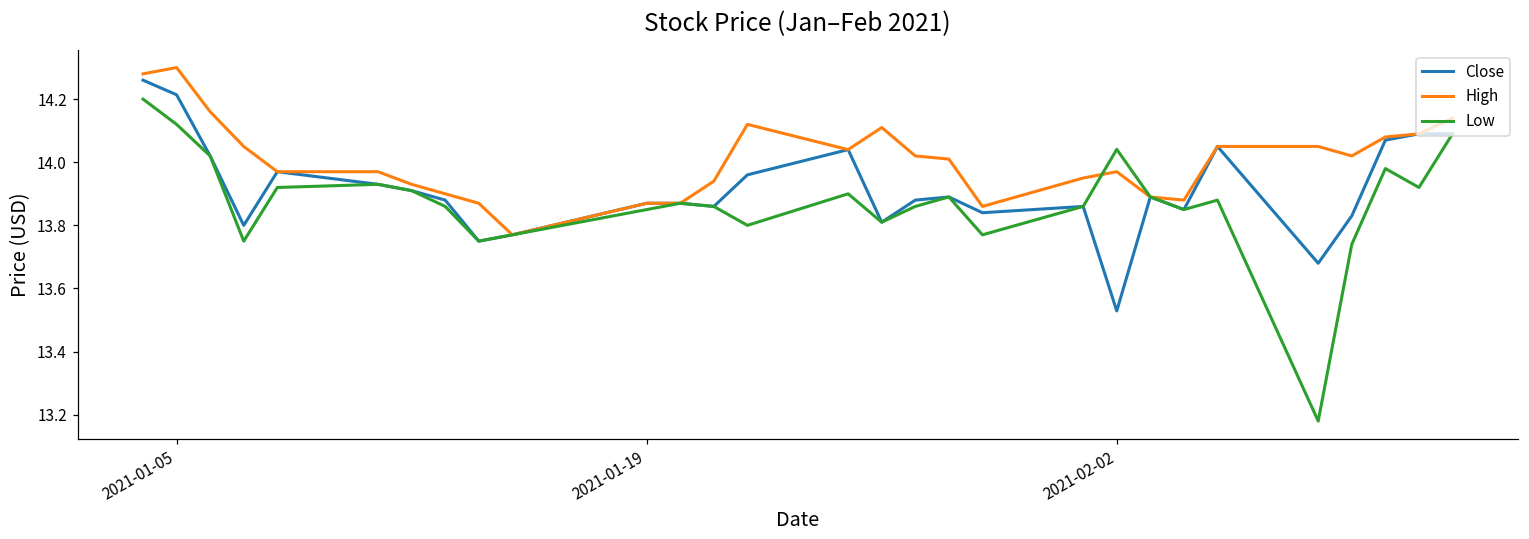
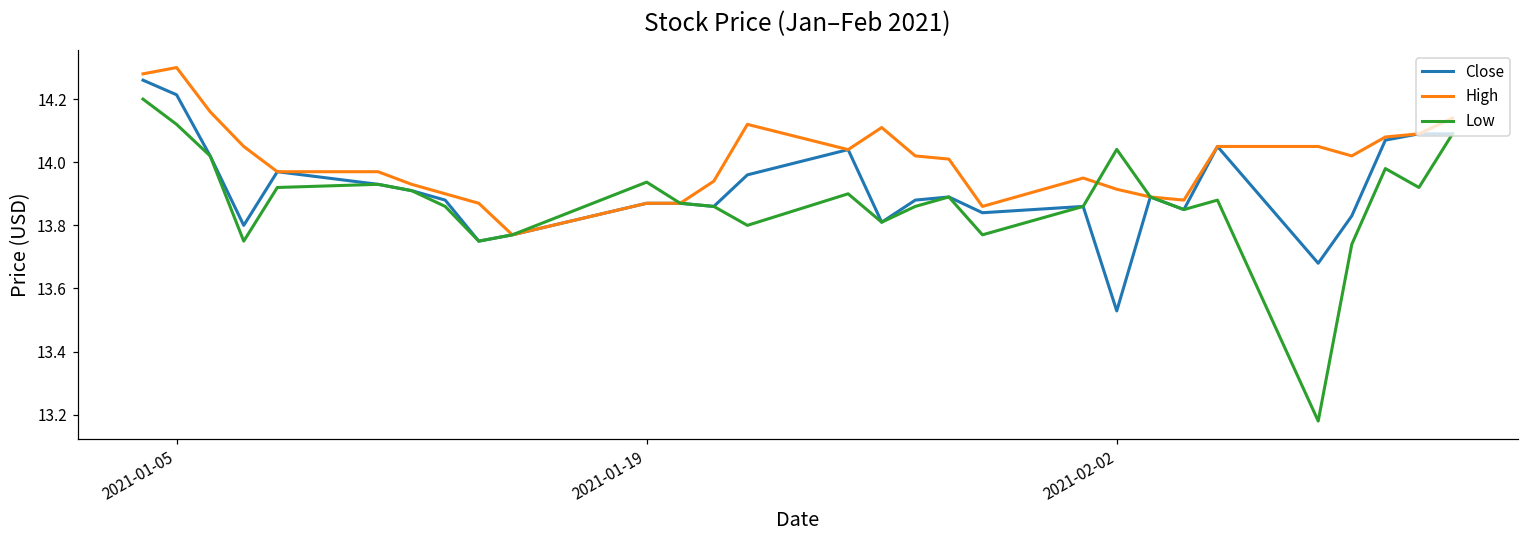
Low, 2021-01-19: 13.85 -> 13.94
High, 2021-02-02: 13.97 -> 13.91
